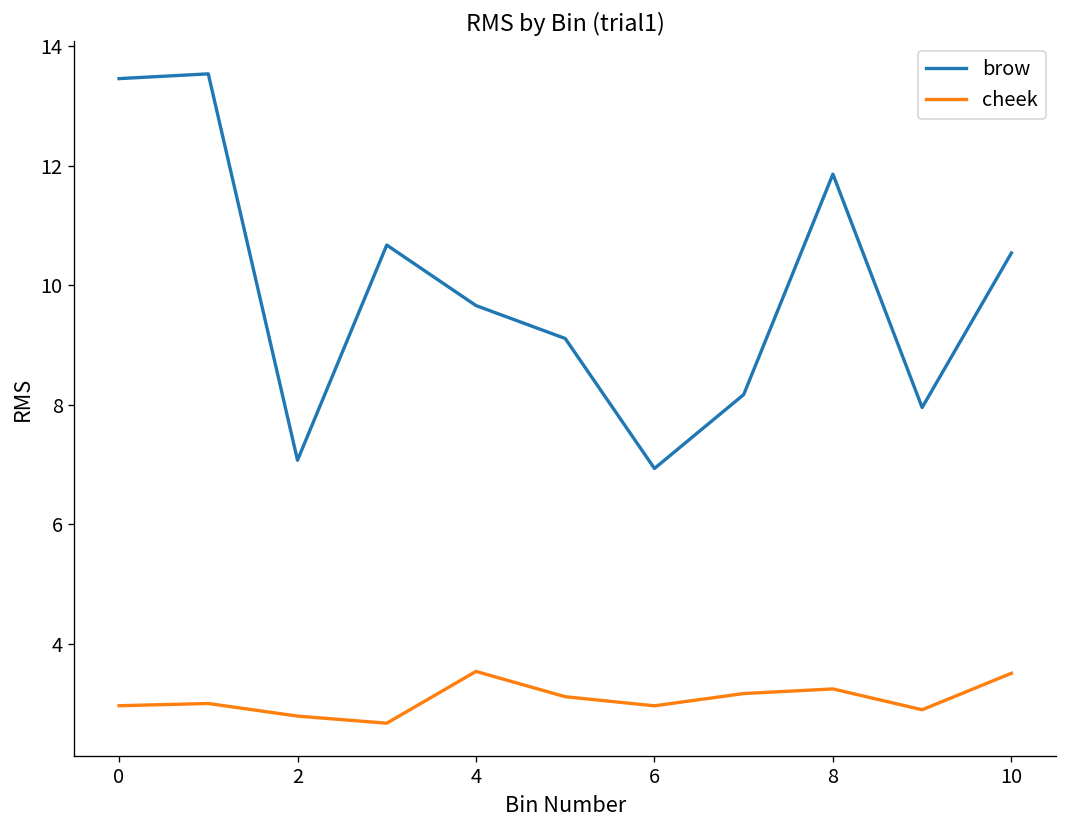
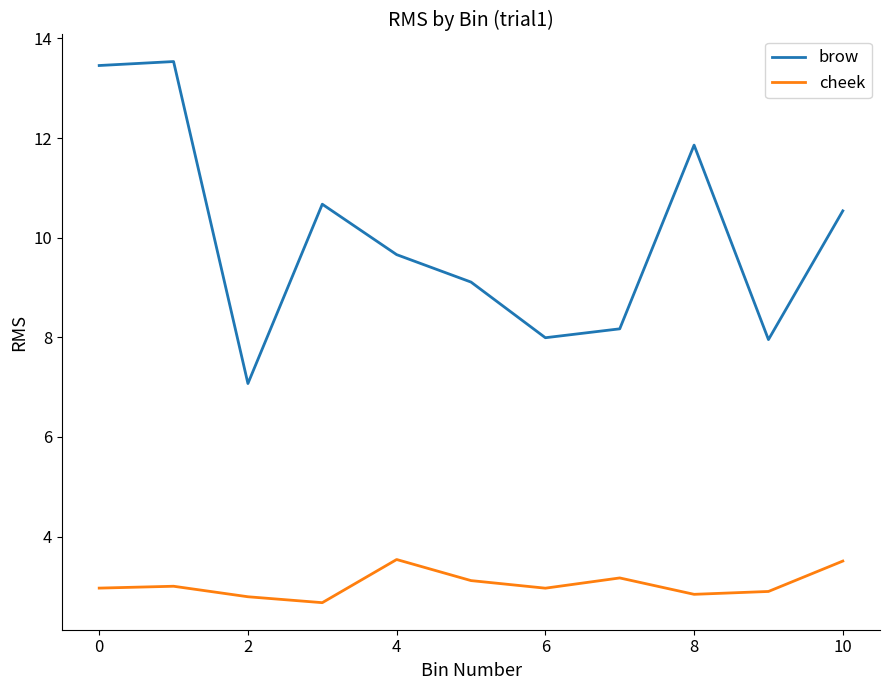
brow, 6: 6.9 -> 8.0
cheek, 8: 3.2 -> 2.8
